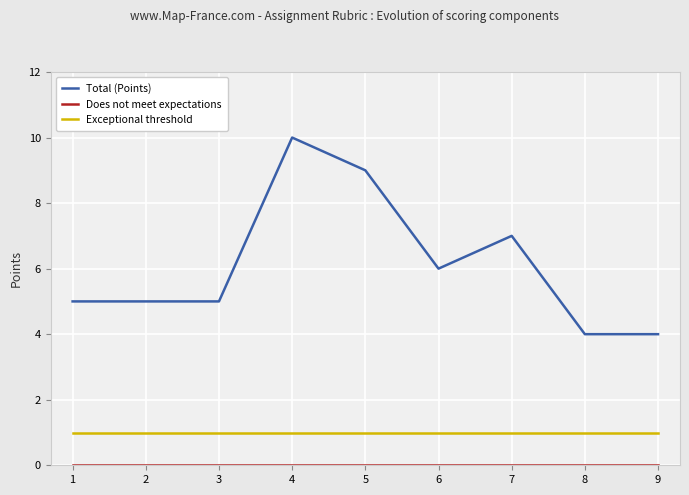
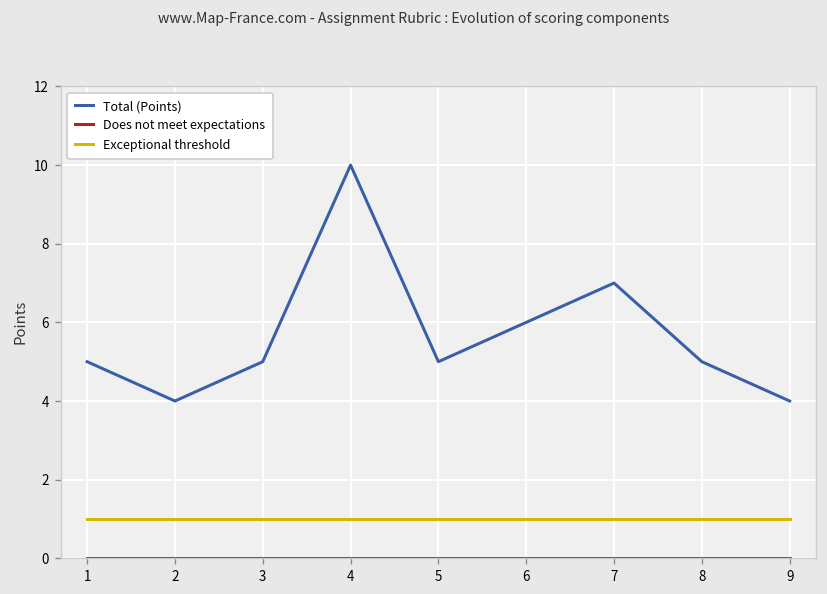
Total (Points), 2: 5 -> 4
Total (Points), 5: 9 -> 5
Total (Points), 8: 4 -> 5
